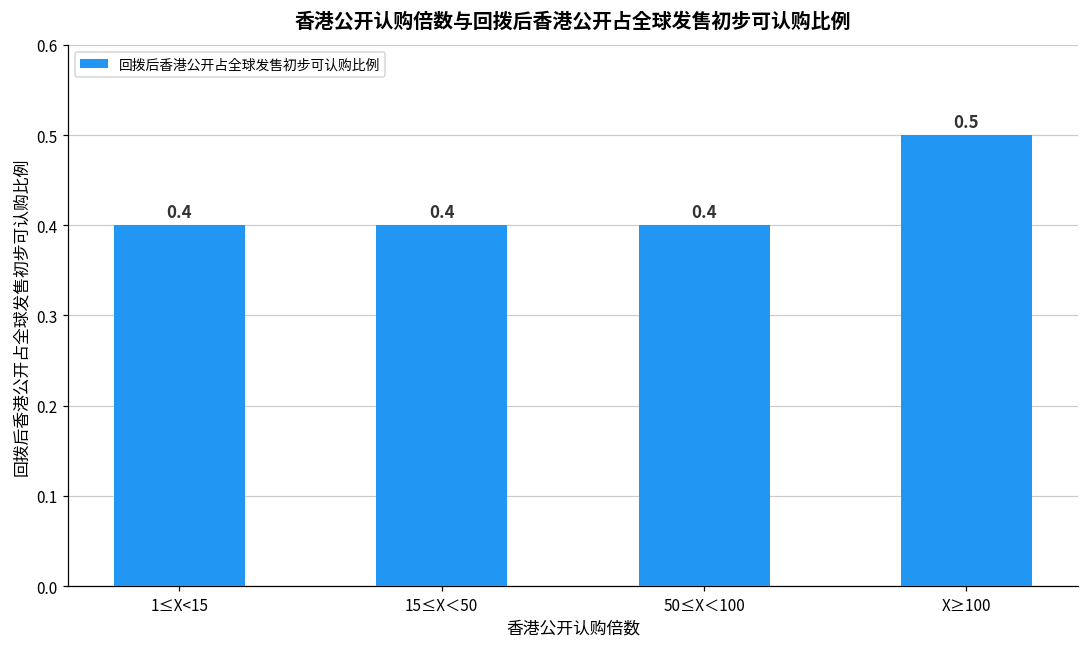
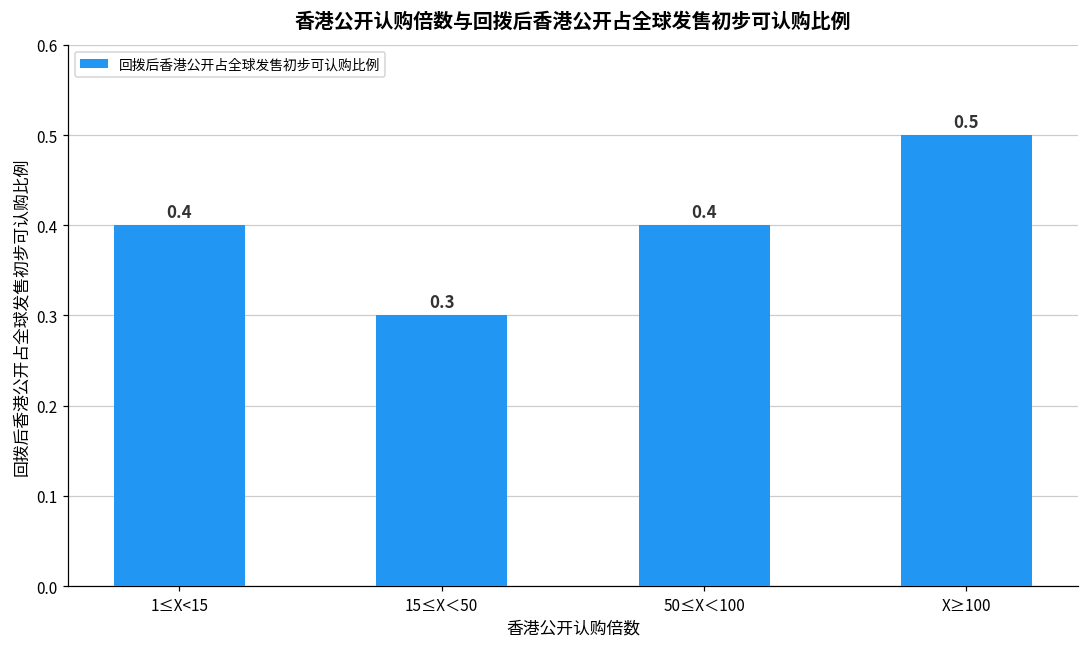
15≤X＜50: 0.4 -> 0.3
